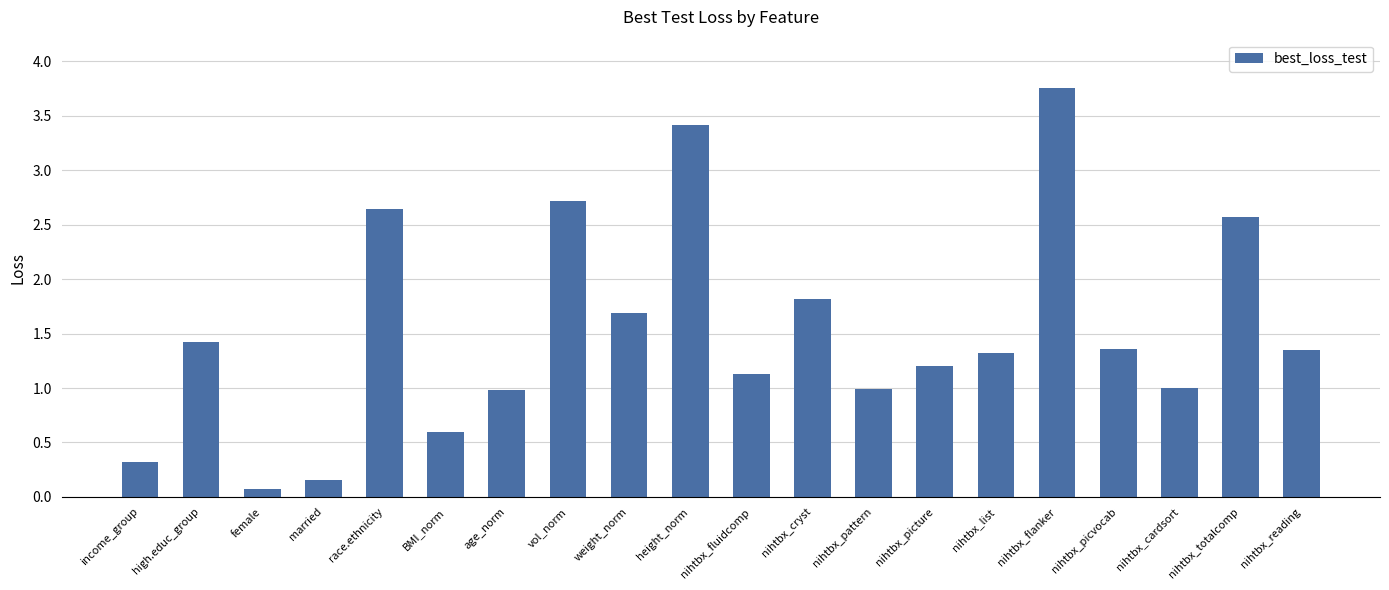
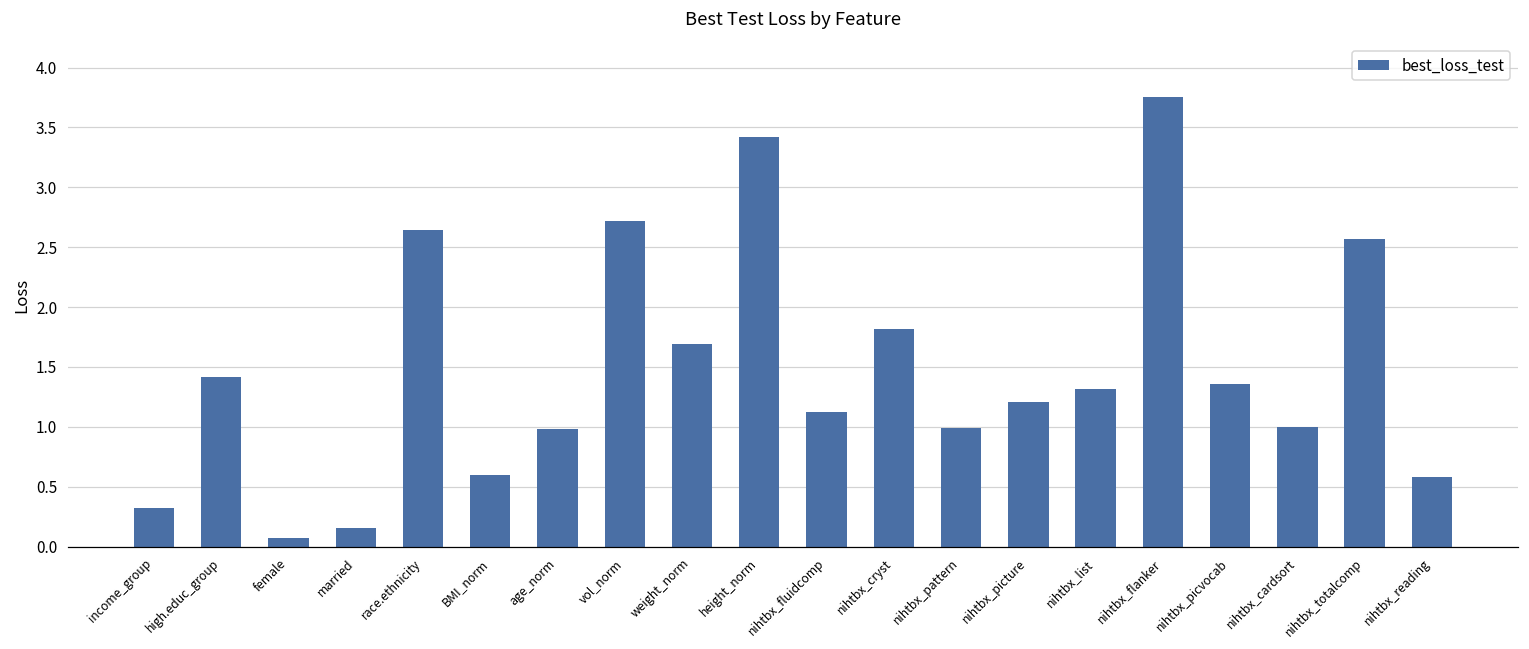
nihtbx_reading: 1.35 -> 0.58
